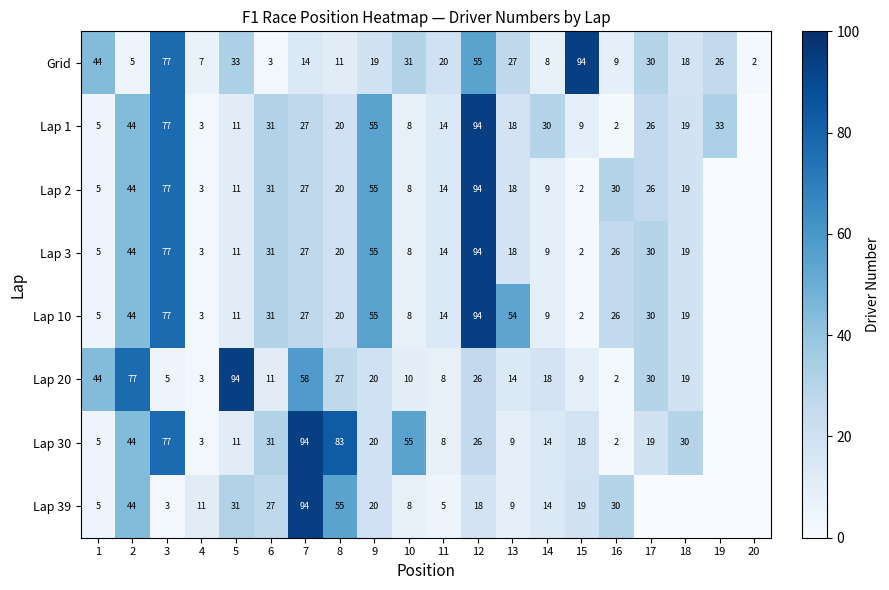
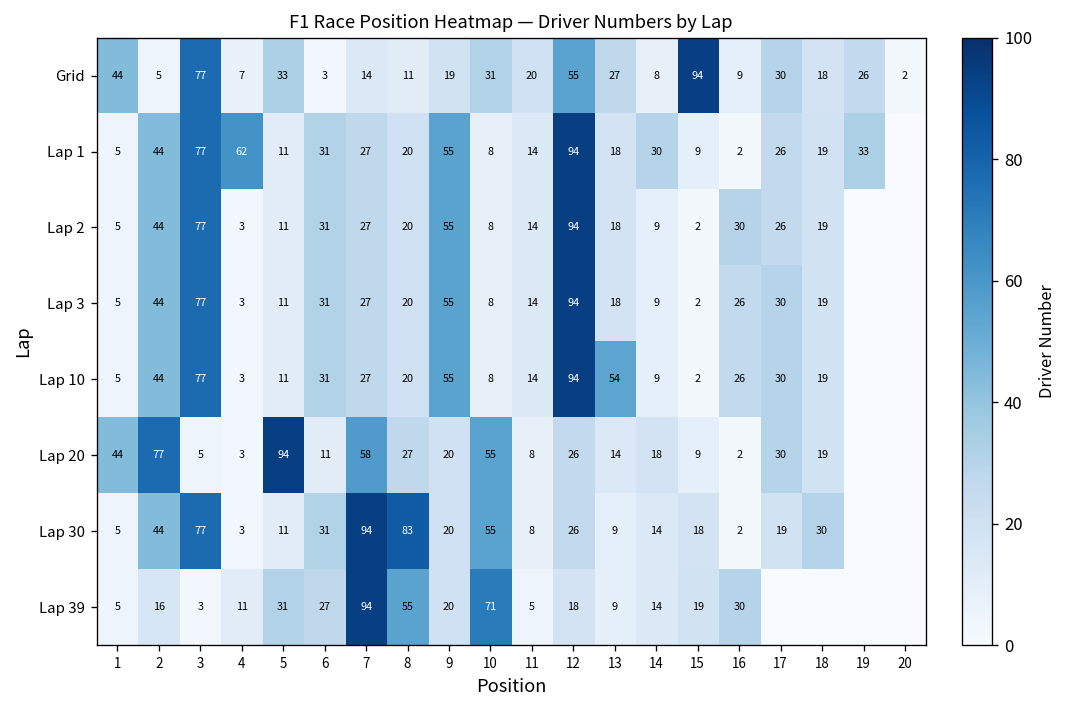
Lap 1, 4: 3 -> 62
Lap 20, 10: 10 -> 55
Lap 39, 2: 44 -> 16
Lap 39, 10: 8 -> 71
